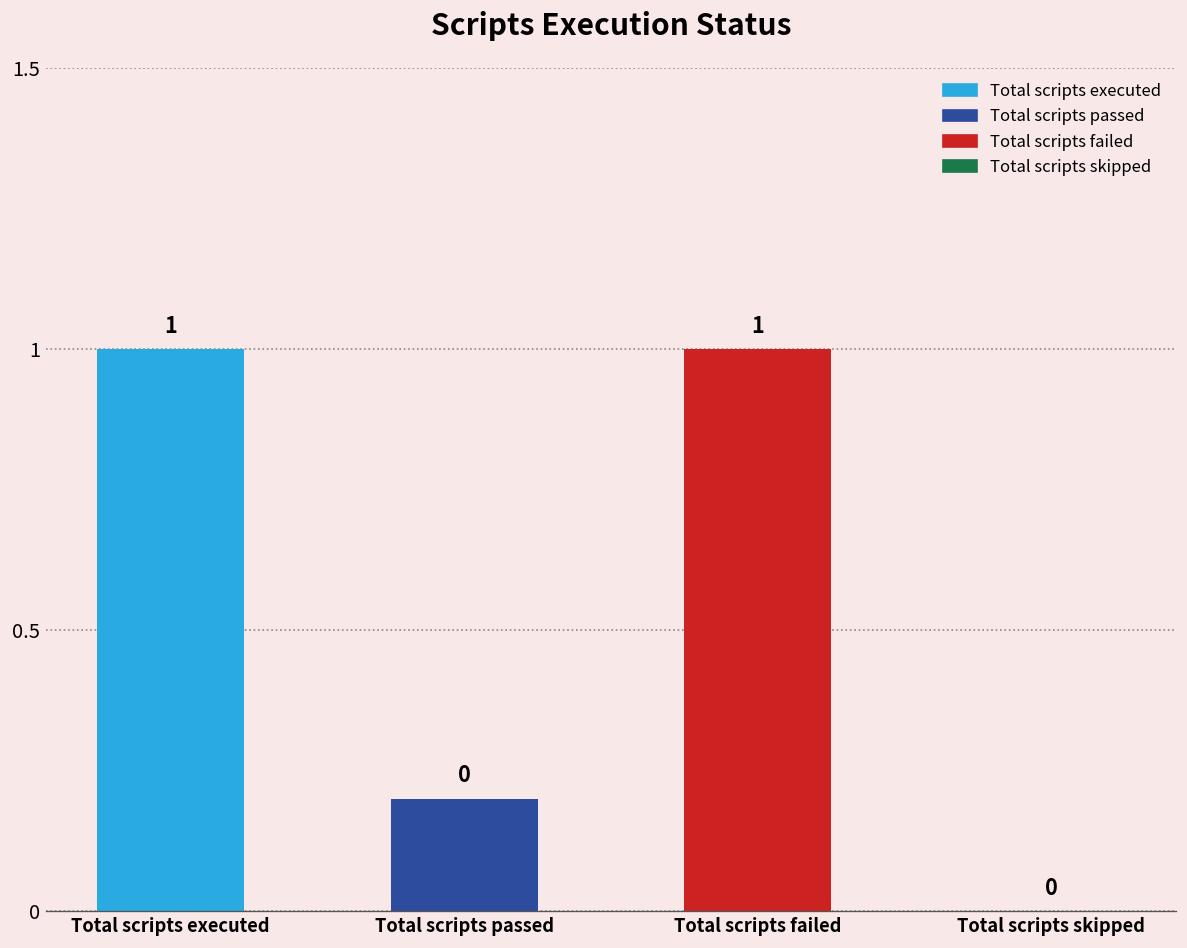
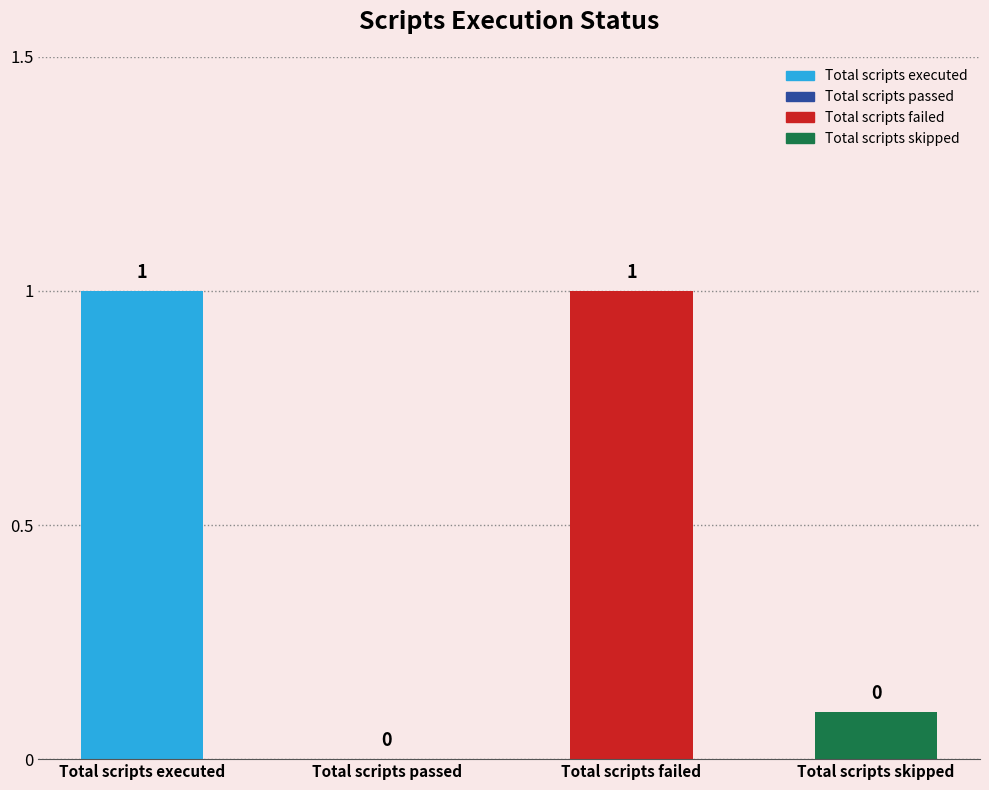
Total scripts passed: 0.2 -> 0.0
Total scripts skipped: 0.0 -> 0.1
